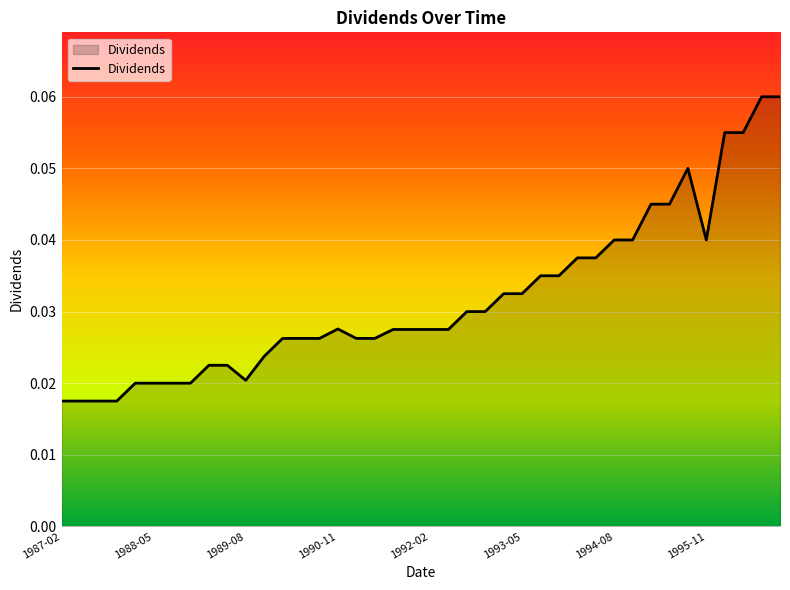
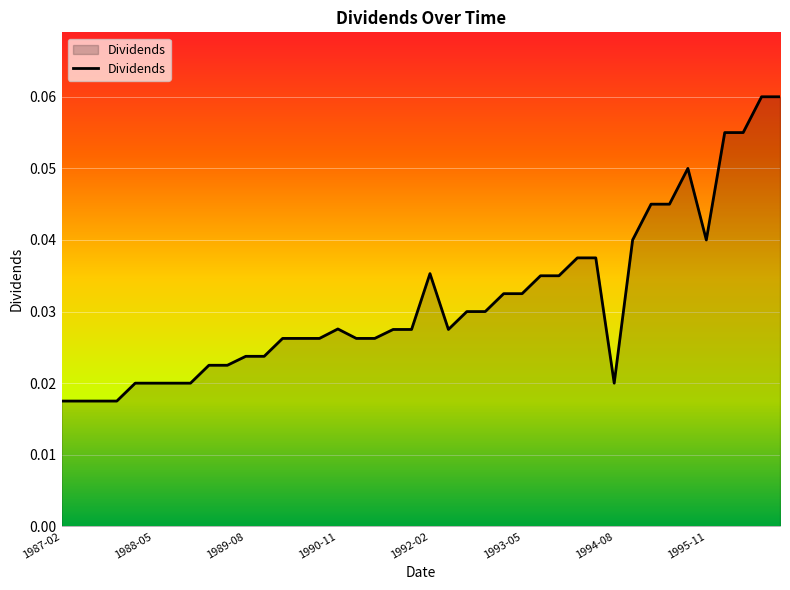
1989-08: 0.020 -> 0.024
1992-02: 0.028 -> 0.035
1994-08: 0.04 -> 0.02
